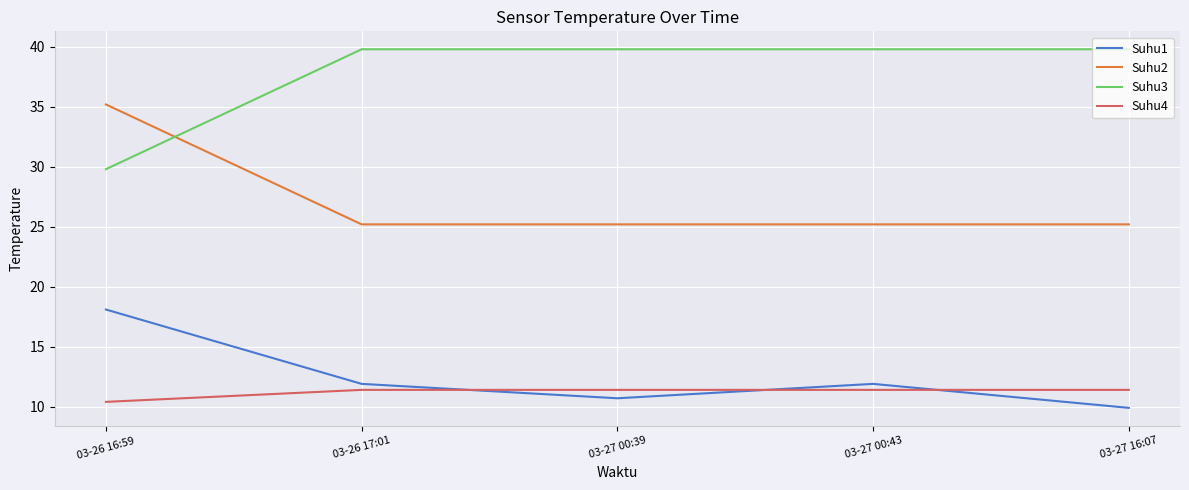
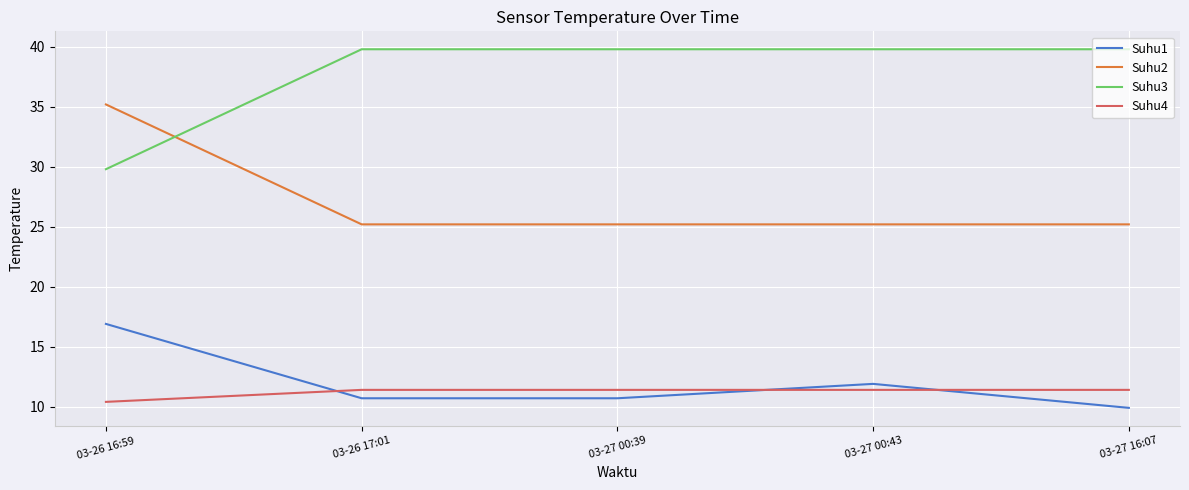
Suhu1, 03-26 16:59: 18.1 -> 16.9
Suhu1, 03-26 17:01: 11.9 -> 10.7
